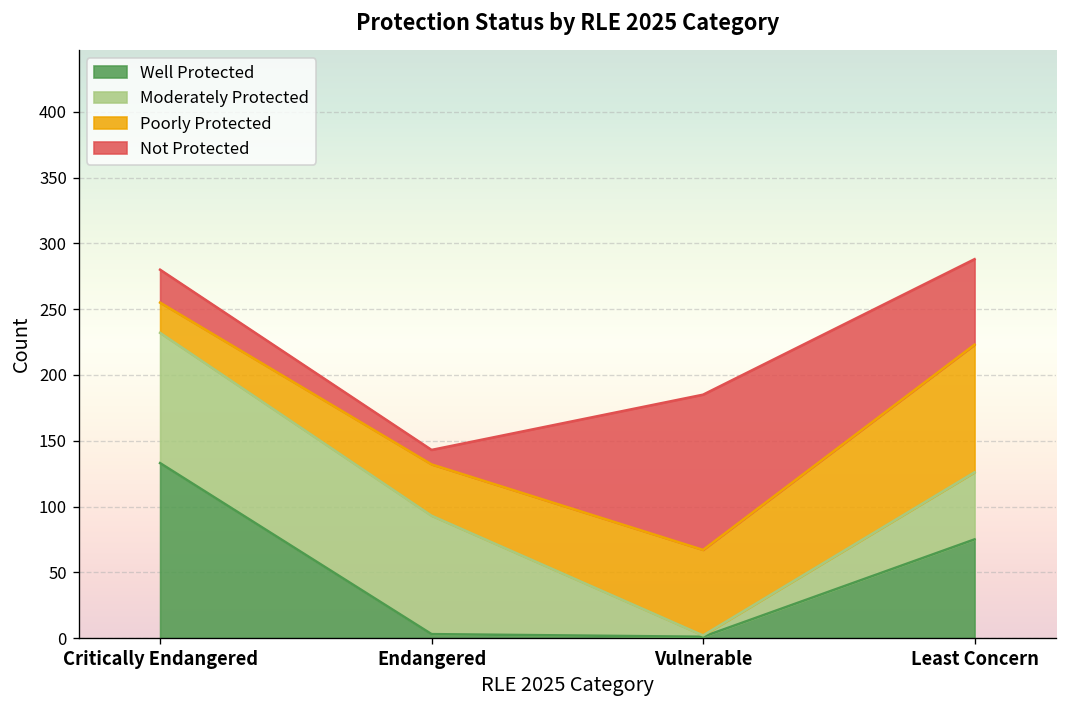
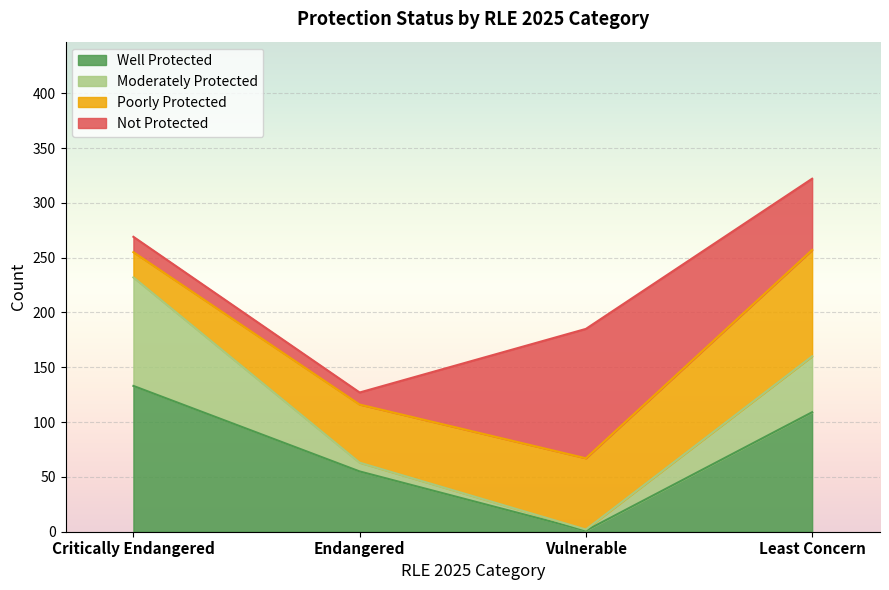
Not Protected, Critically Endangered: 25 -> 14
Well Protected, Endangered: 3 -> 55
Moderately Protected, Endangered: 90 -> 8
Poorly Protected, Endangered: 39 -> 53
Well Protected, Least Concern: 75 -> 109
